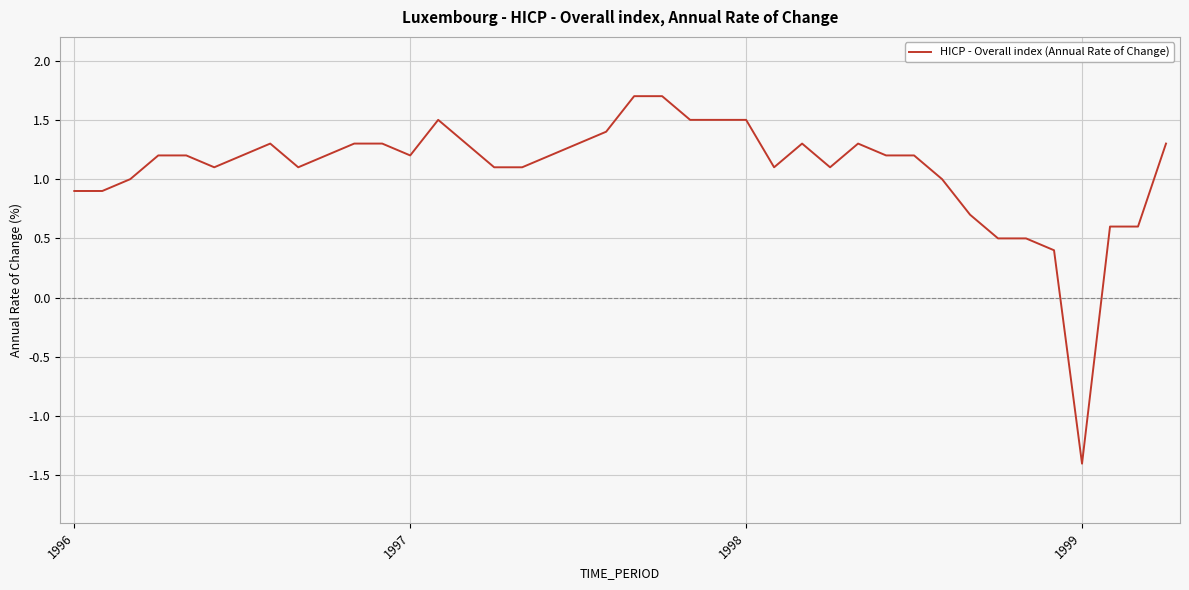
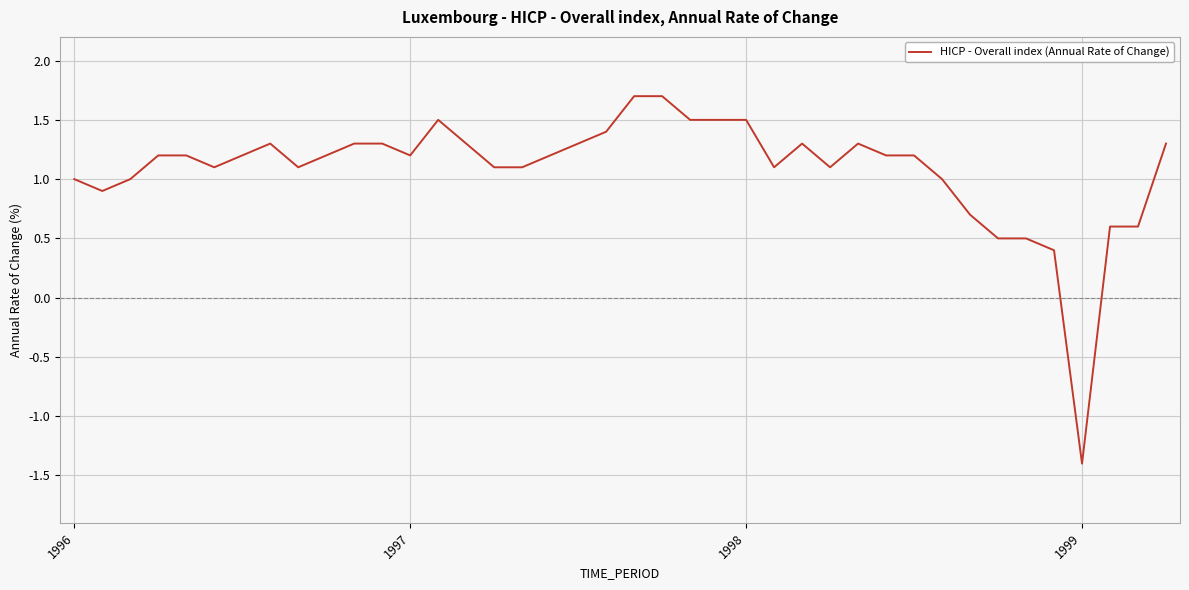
1996: 0.9 -> 1.0
